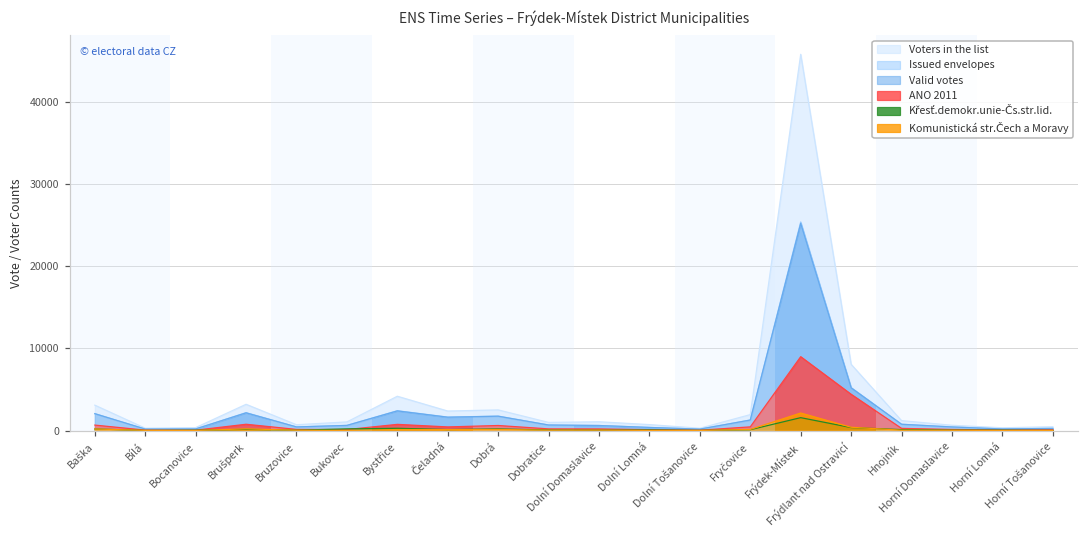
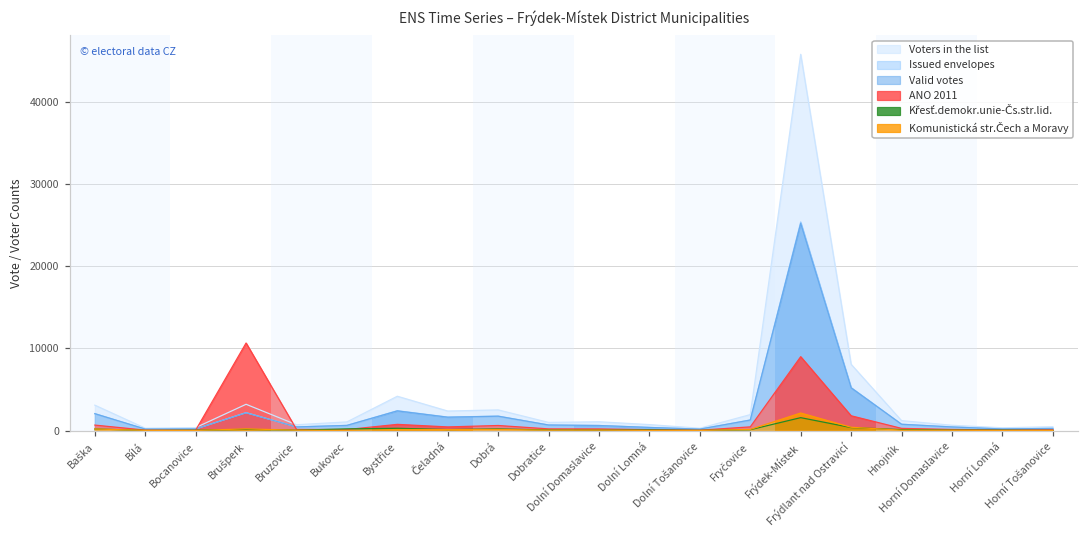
ANO 2011, Brušperk: 1000 -> 11000
ANO 2011, Frýdlant nad Ostravicí: 4000 -> 2000
